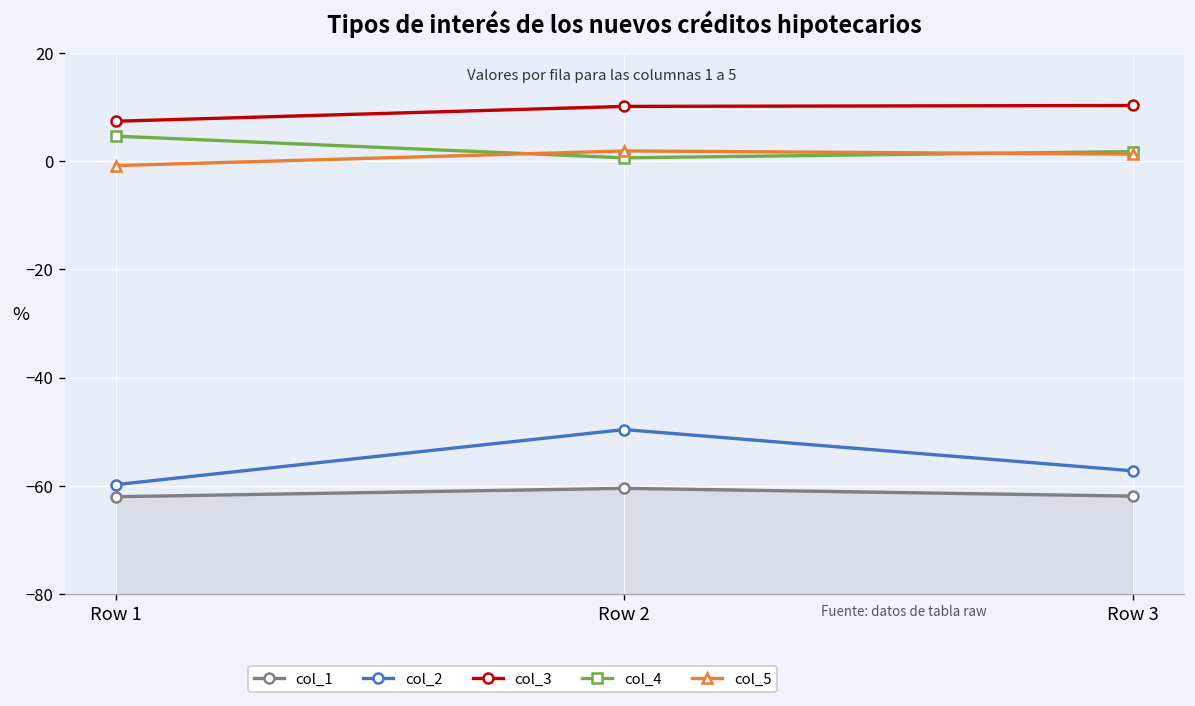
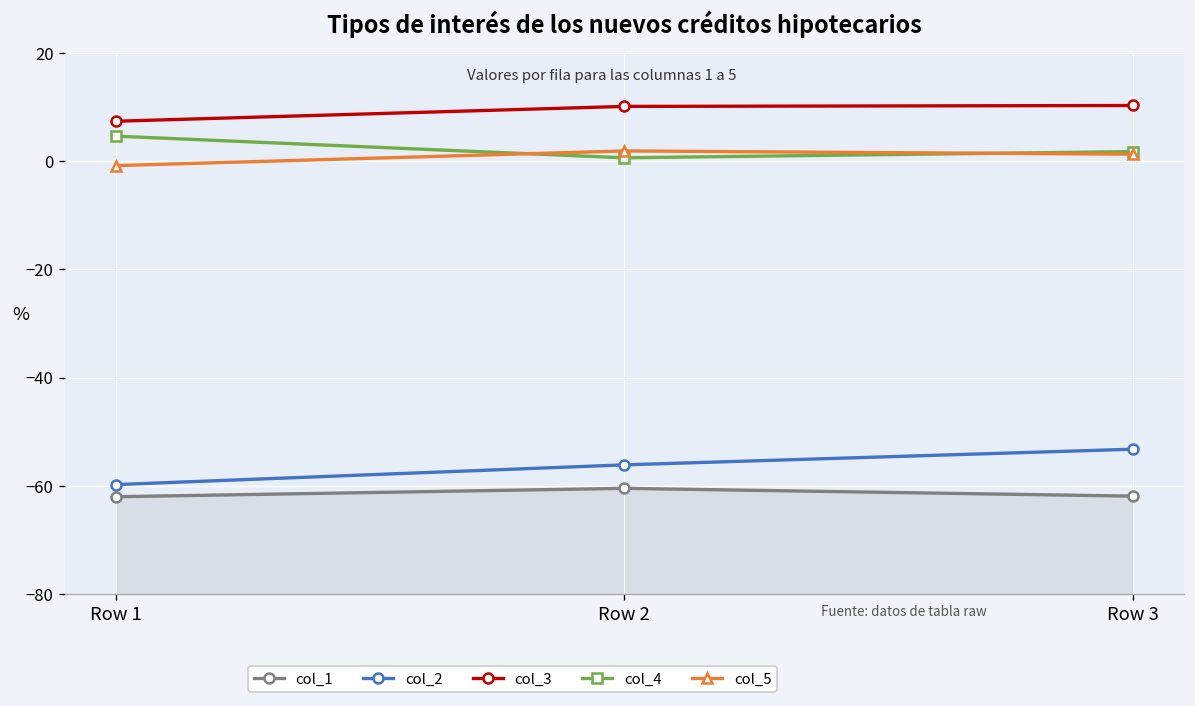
col_2, Row 2: -50 -> -56
col_2, Row 3: -57 -> -53
